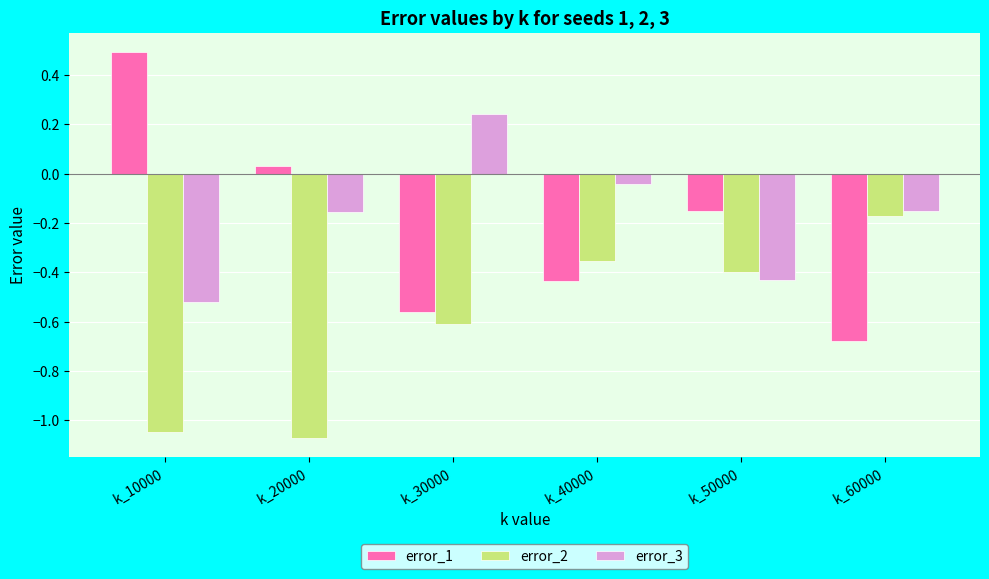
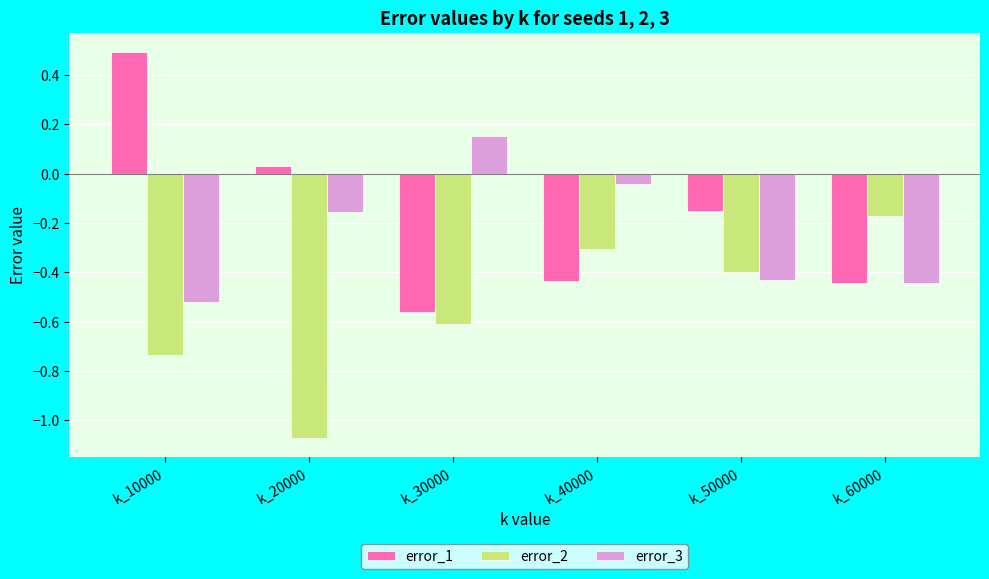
error_2, k_10000: -1.05 -> -0.73
error_3, k_30000: 0.24 -> 0.15
error_2, k_40000: -0.35 -> -0.31
error_1, k_60000: -0.68 -> -0.44
error_3, k_60000: -0.15 -> -0.44
